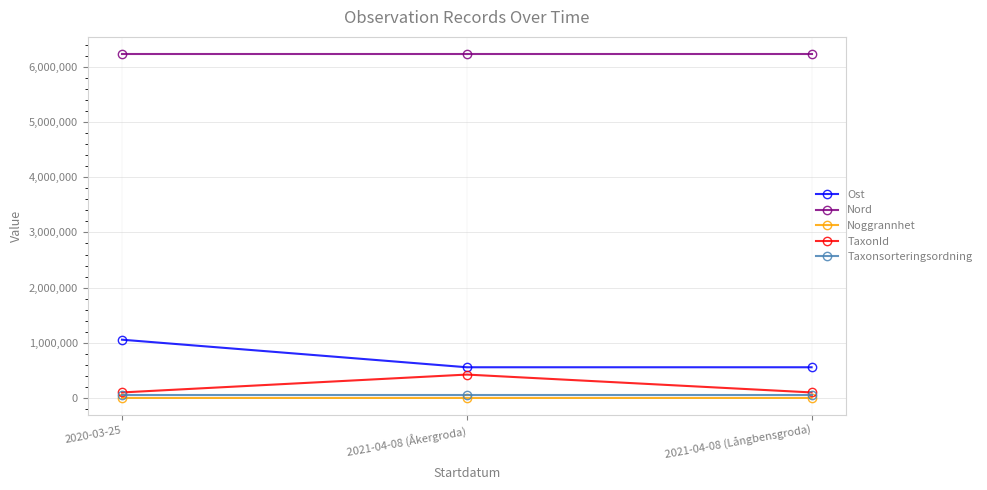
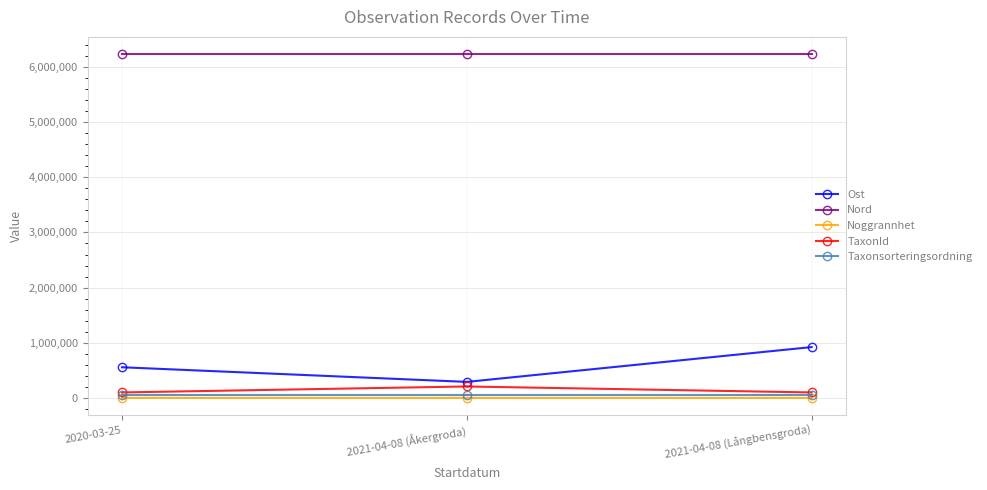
Ost, 2020-03-25: 1,100,000 -> 600,000
Ost, 2021-04-08 (Åkergroda): 600,000 -> 300,000
TaxonId, 2021-04-08 (Åkergroda): 400,000 -> 200,000
Ost, 2021-04-08 (Långbensgroda): 600,000 -> 900,000
